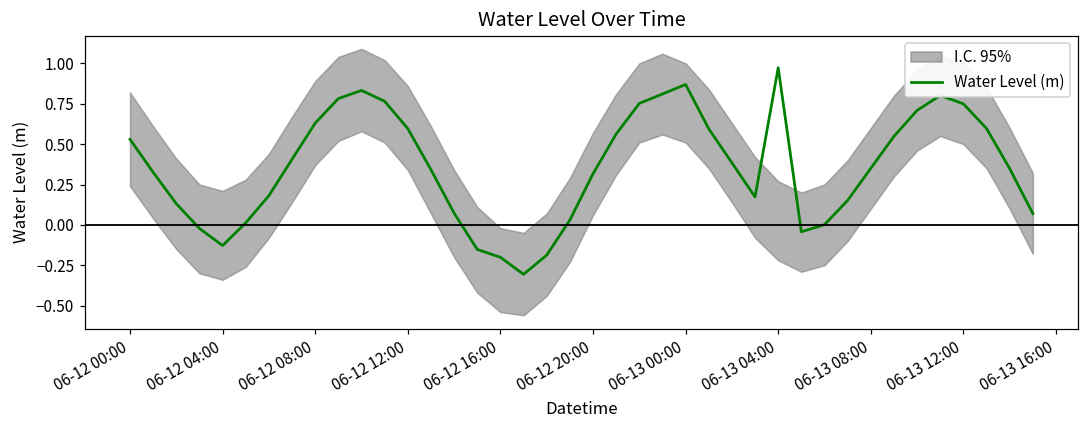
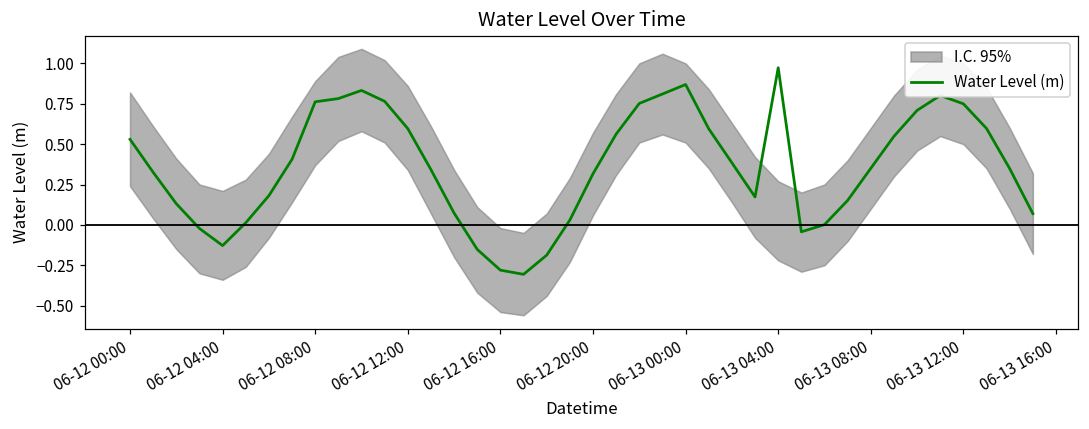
Water Level (m), 06-12 08:00: 0.63 -> 0.76
Water Level (m), 06-12 16:00: -0.20 -> -0.28
